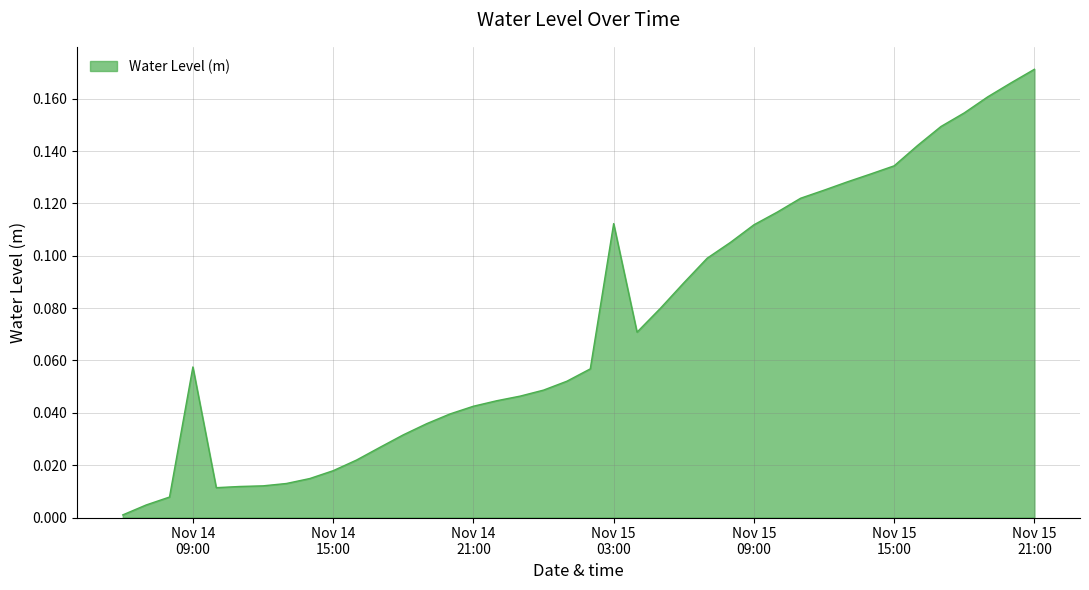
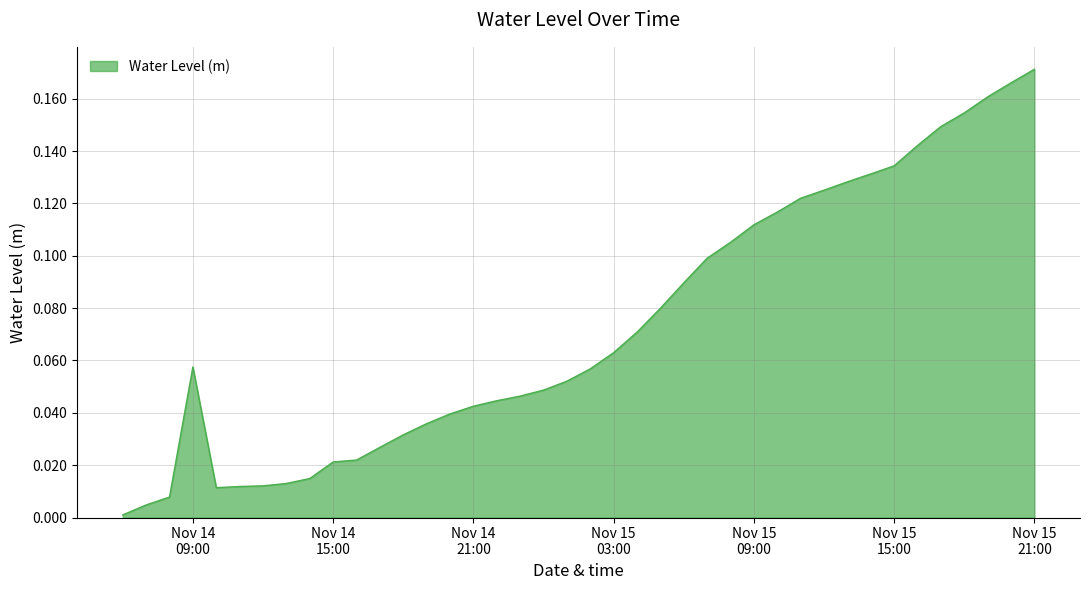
Nov 14 15:00: 0.018 -> 0.021
Nov 15 03:00: 0.112 -> 0.063
